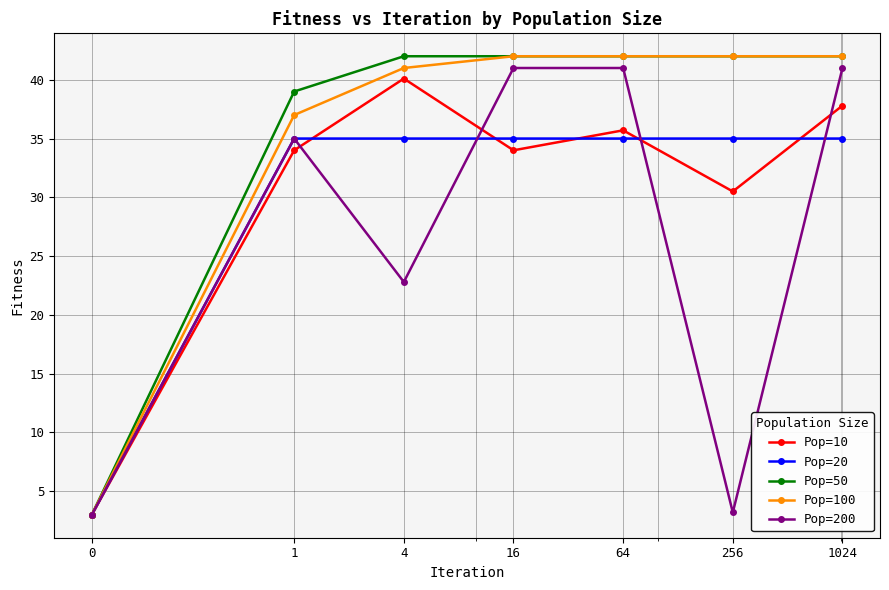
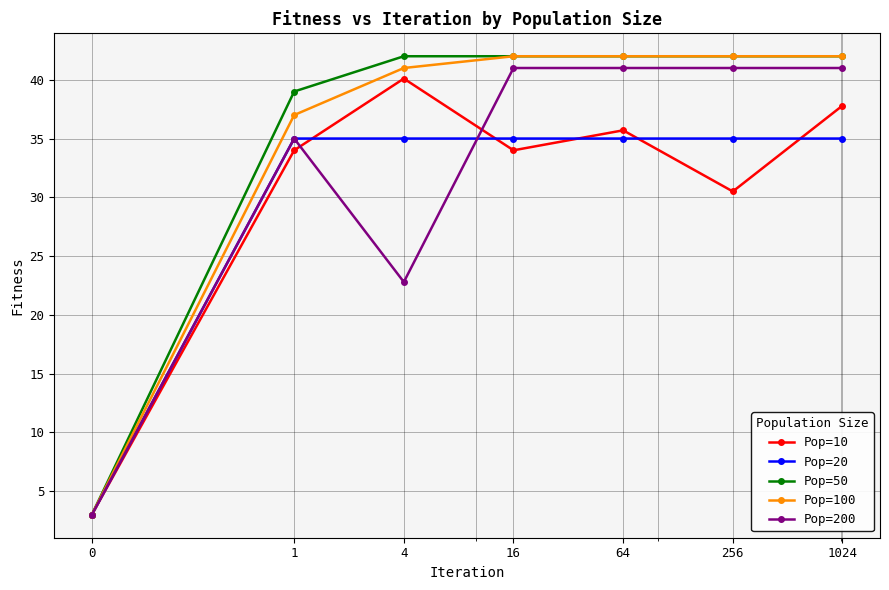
Pop=200, 256: 3.2 -> 41.0
